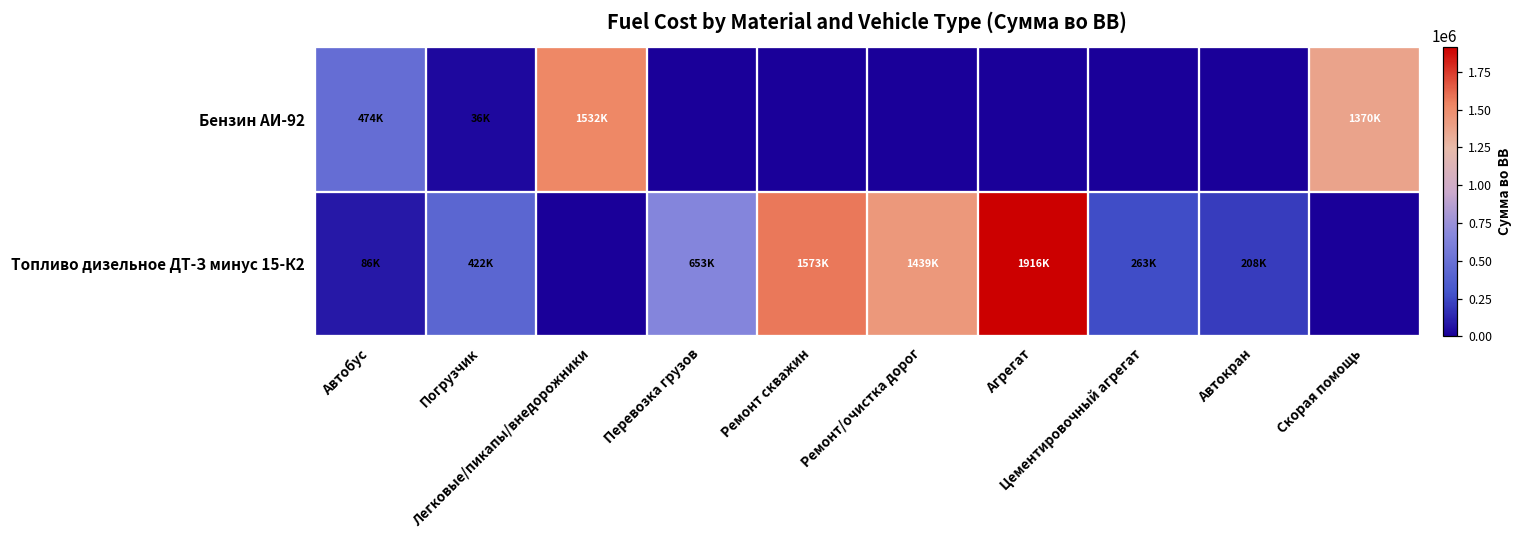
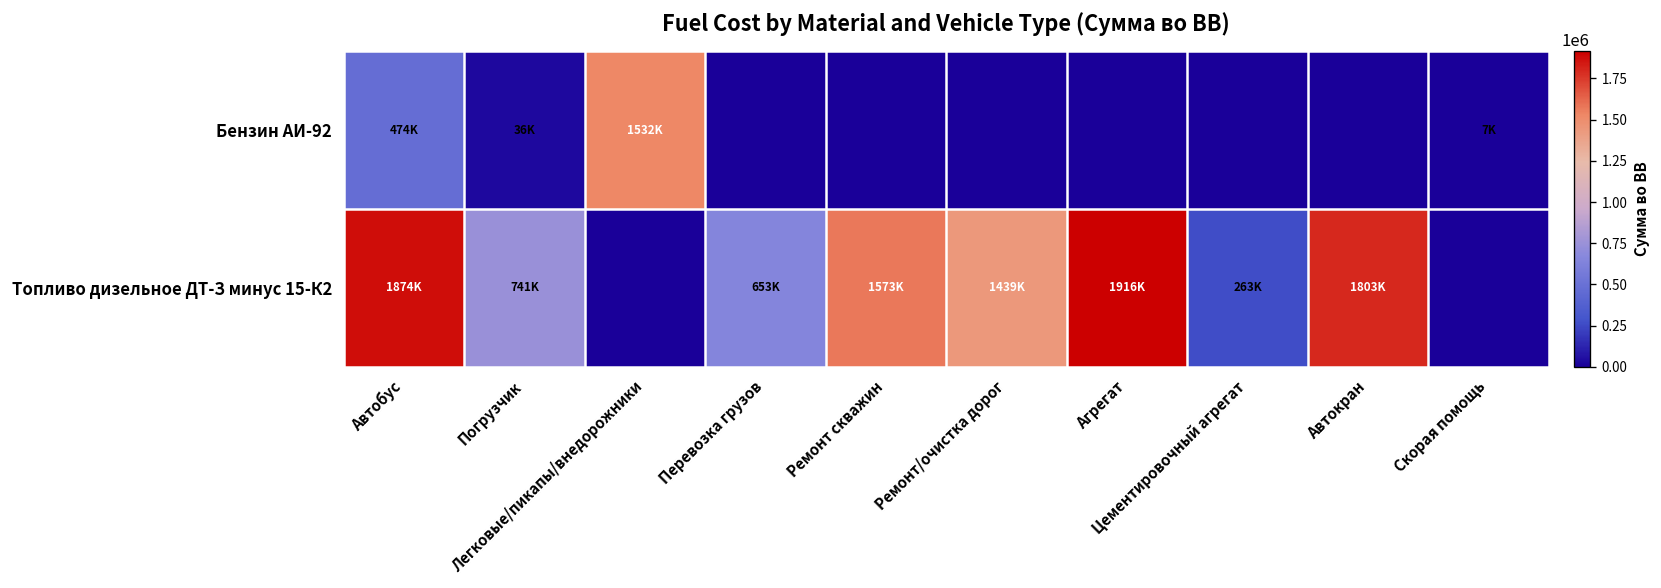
Бензин АИ-92, Скорая помощь: 1370K -> 7K
Топливо дизельное ДТ-З минус 15-К2, Автобус: 86K -> 1874K
Топливо дизельное ДТ-З минус 15-К2, Погрузчик: 422K -> 741K
Топливо дизельное ДТ-З минус 15-К2, Автокран: 208K -> 1803K
